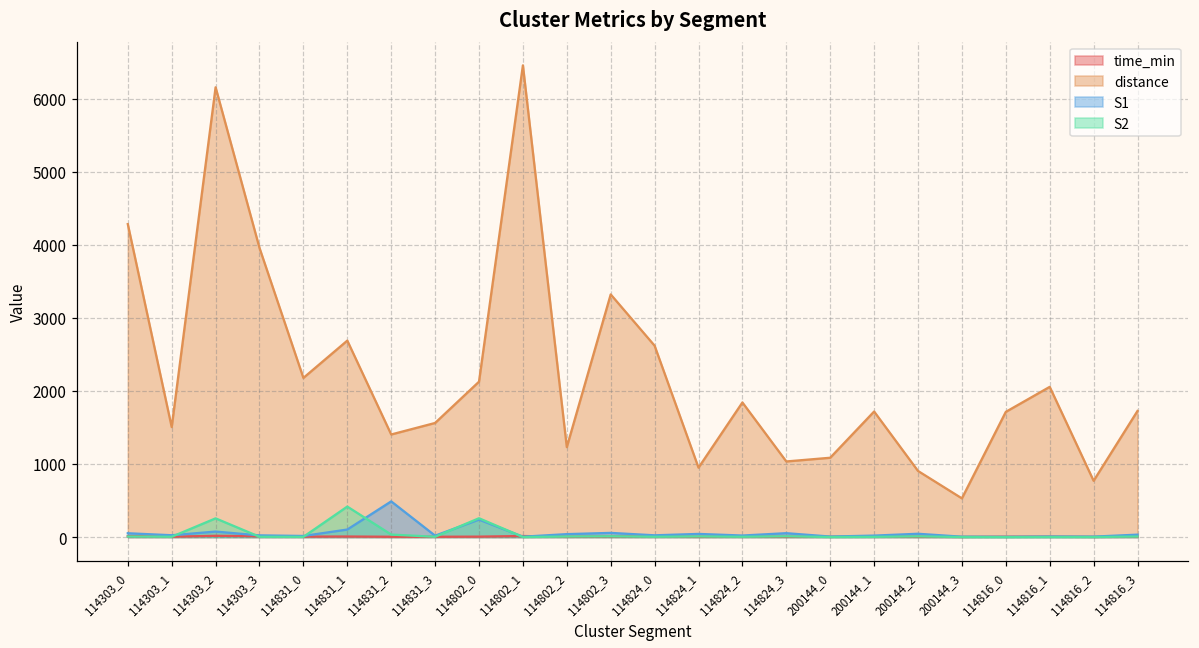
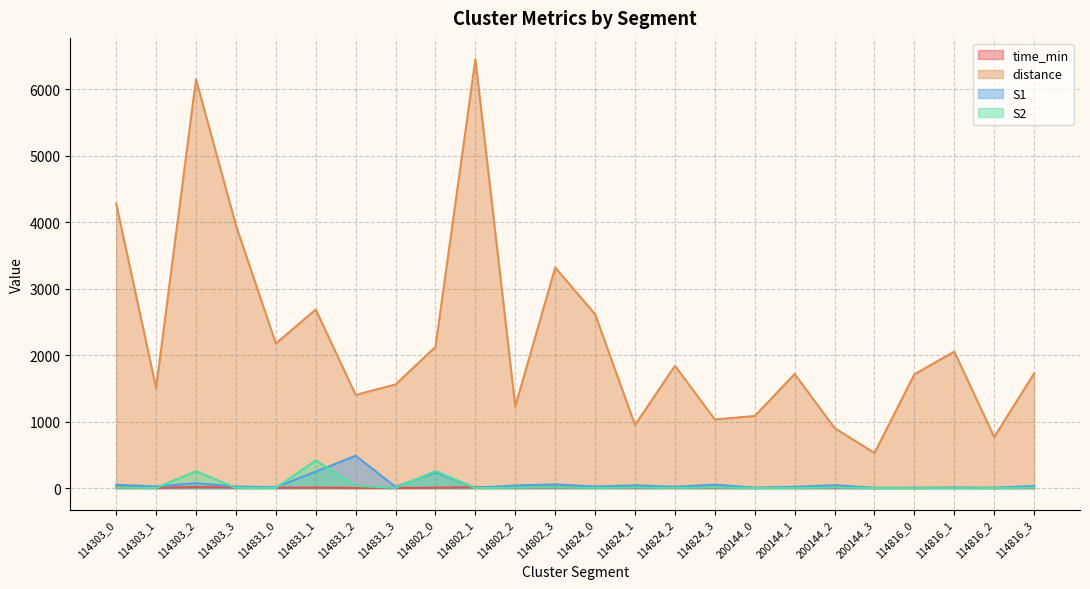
S1, 114831_1: 100 -> 200
